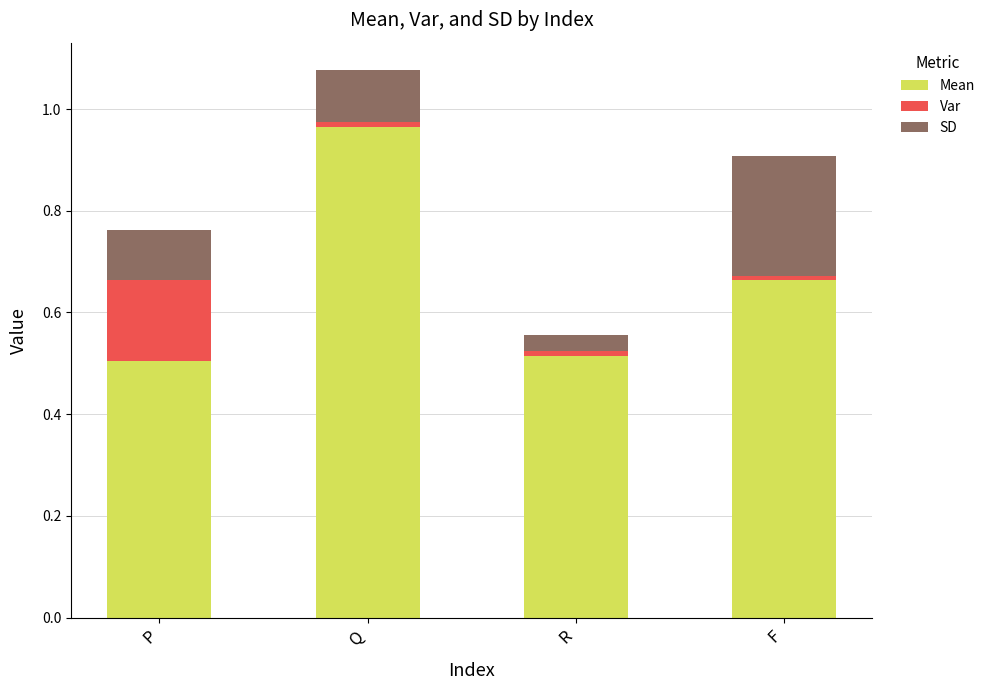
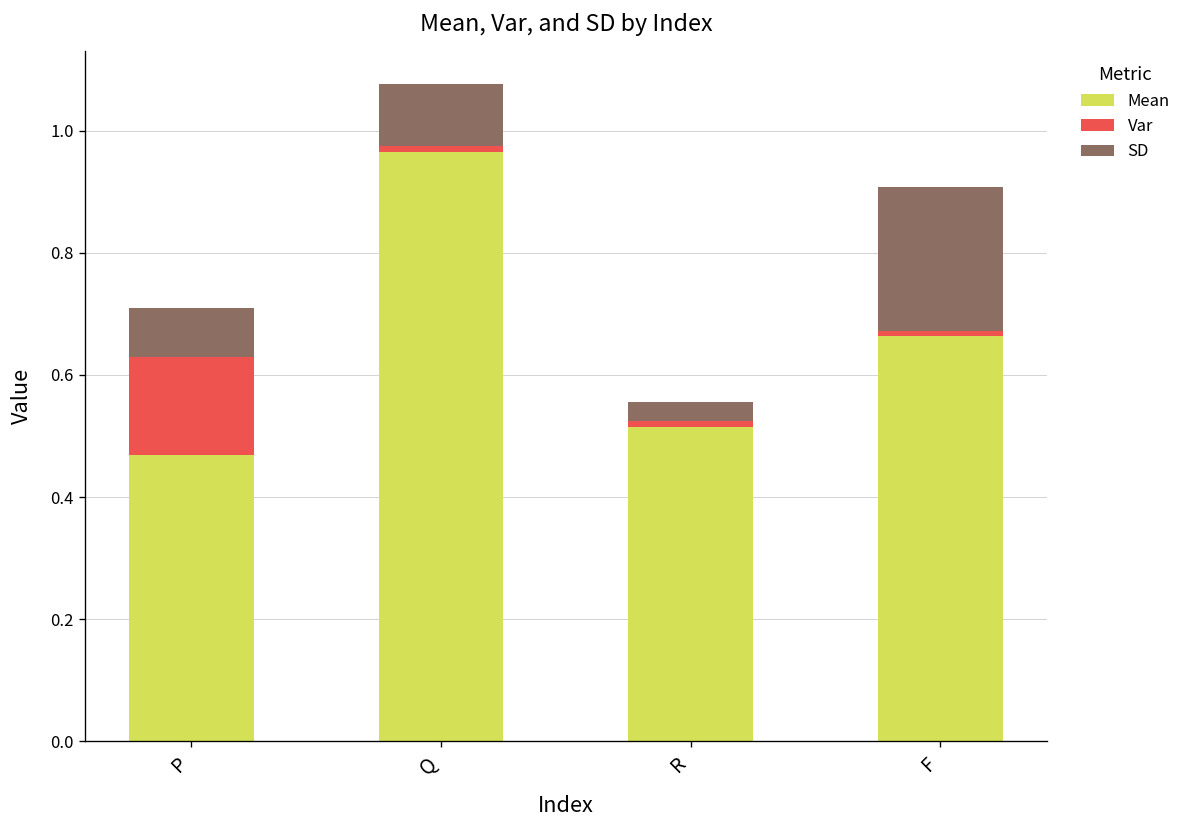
Mean, P: 0.50 -> 0.47
SD, P: 0.10 -> 0.08
